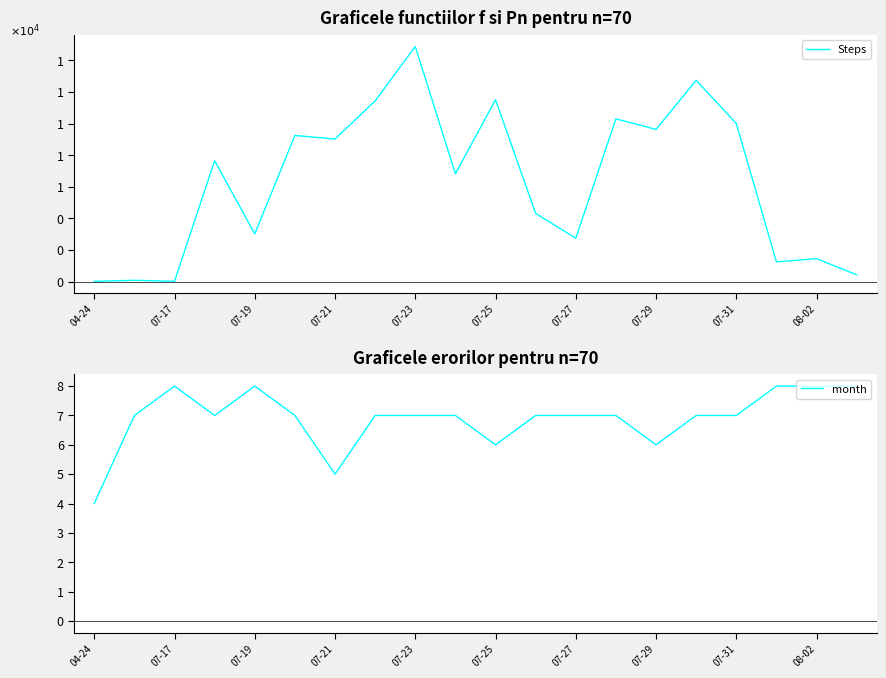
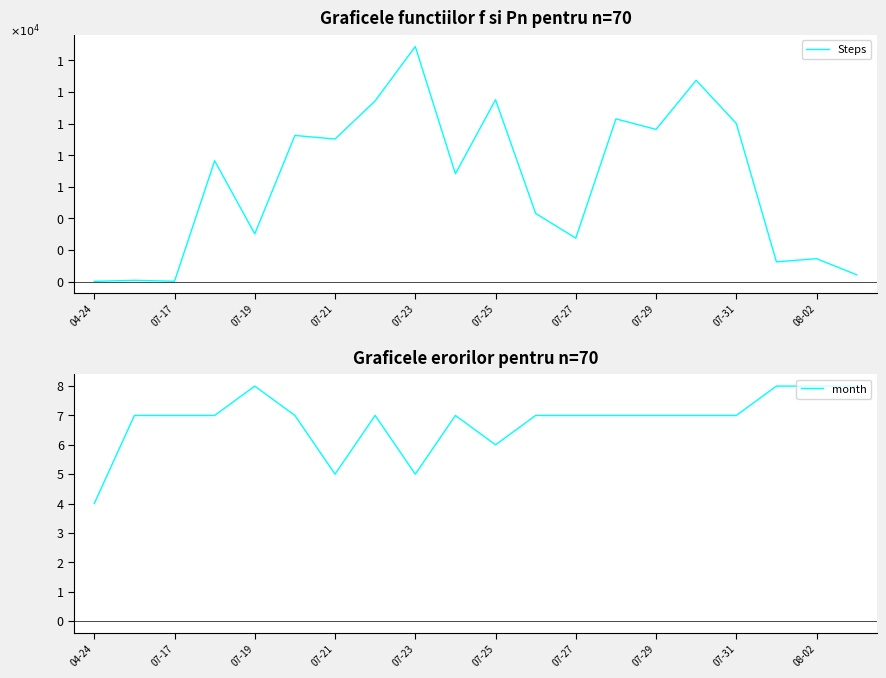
Graficele erorilor pentru n=70, 07-17: 8 -> 7
Graficele erorilor pentru n=70, 07-23: 7 -> 5
Graficele erorilor pentru n=70, 07-29: 6 -> 7
